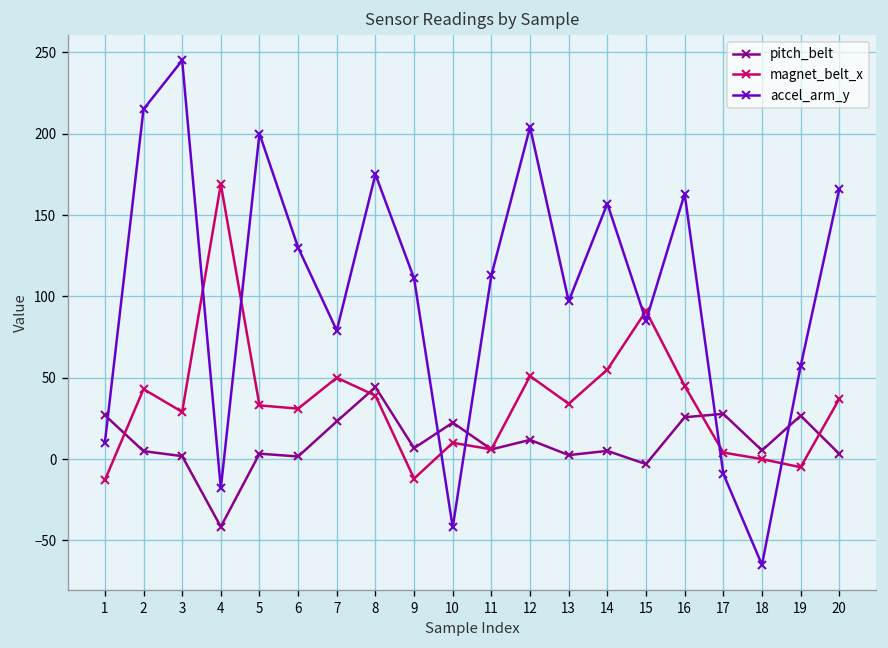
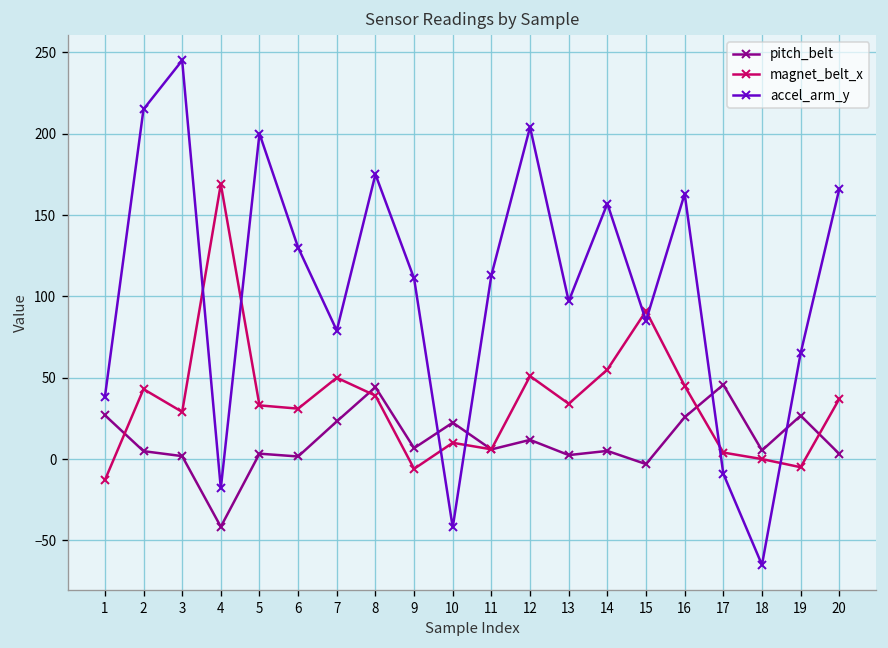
accel_arm_y, 1: 10 -> 38
magnet_belt_x, 9: -12 -> -6
pitch_belt, 17: 28 -> 46
accel_arm_y, 19: 57 -> 65
